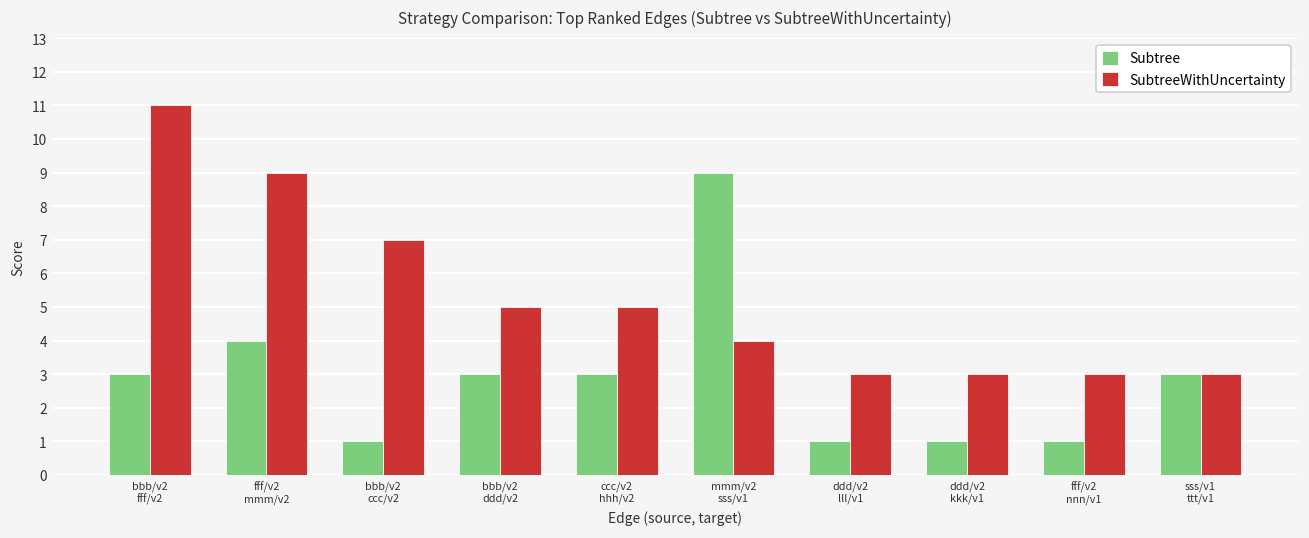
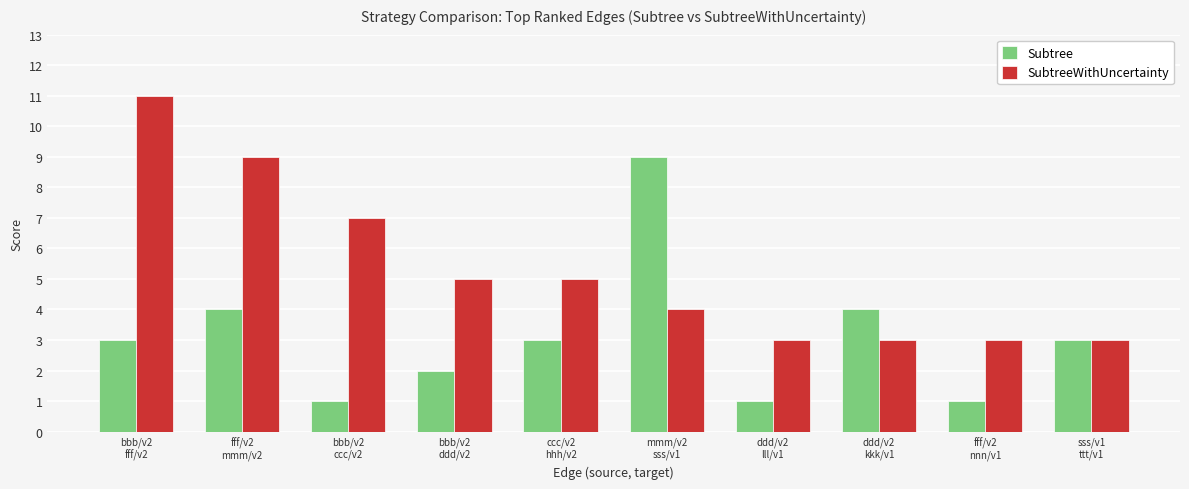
Subtree, bbb/v2 ddd/v2: 3 -> 2
Subtree, ddd/v2 kkk/v1: 1 -> 4
